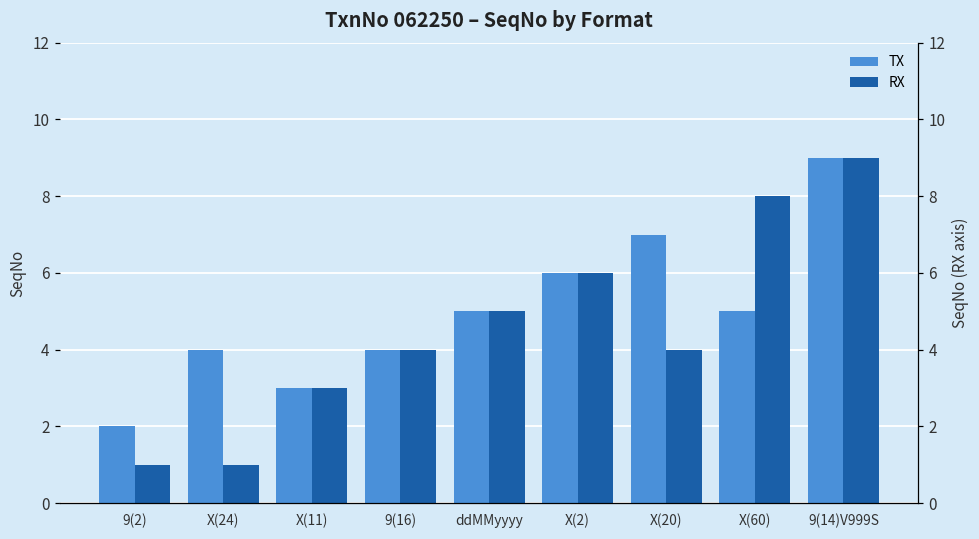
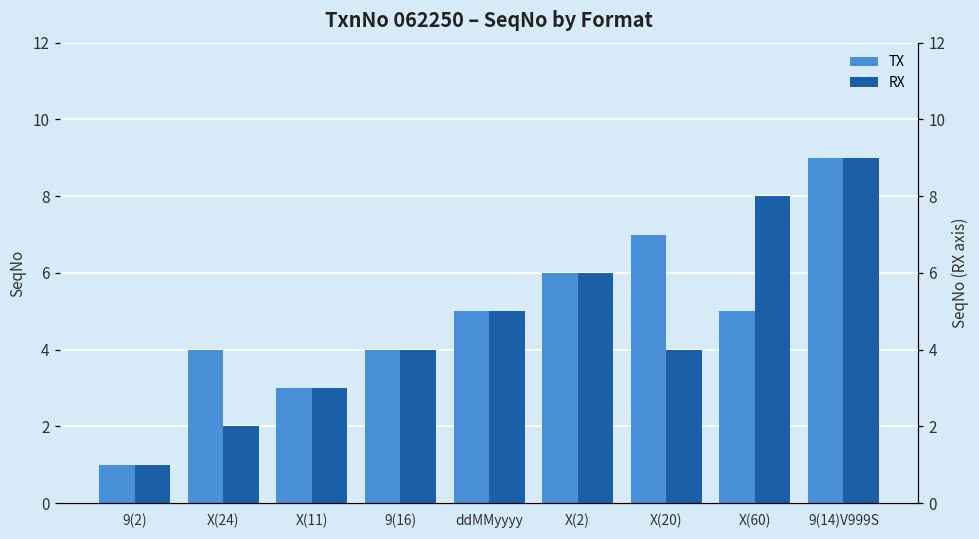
TX, 9(2): 2 -> 1
RX, X(24): 1 -> 2
